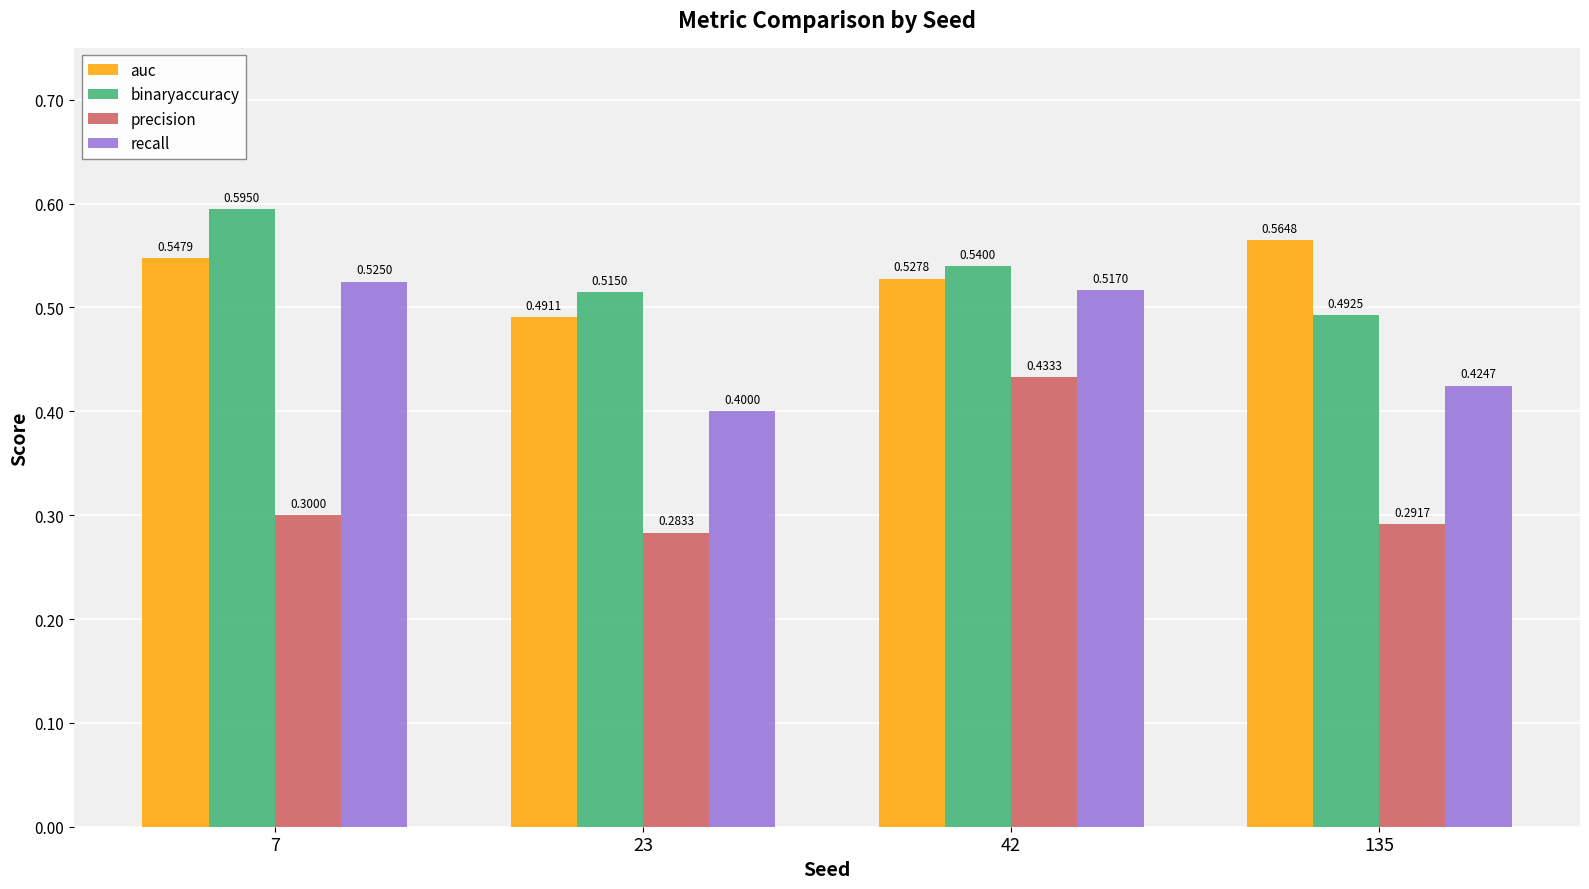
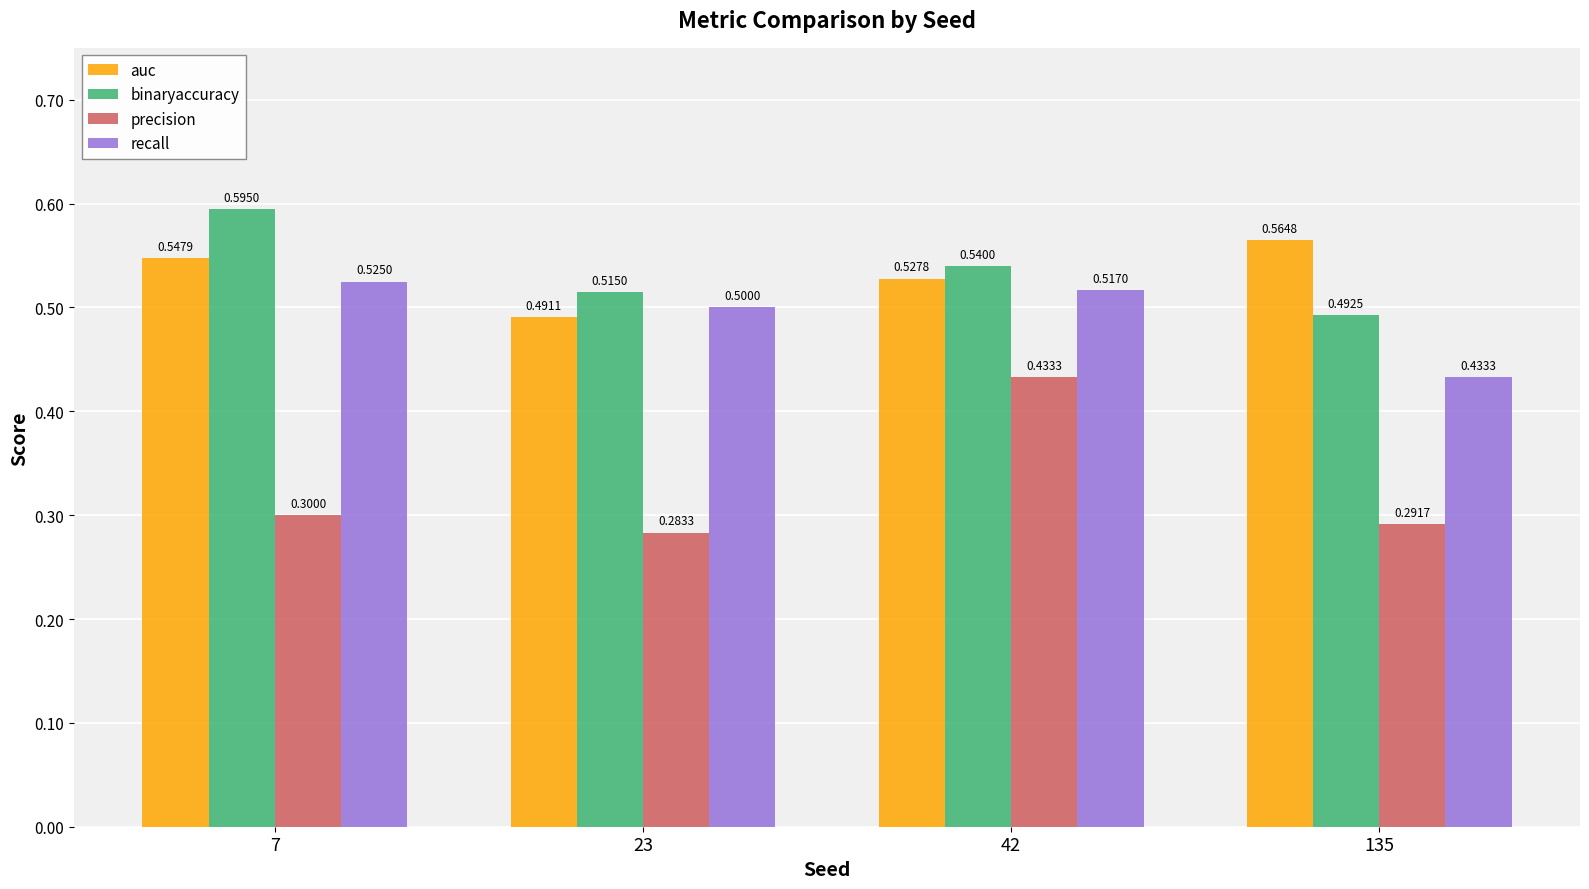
recall, 23: 0.4000 -> 0.5000
recall, 135: 0.4247 -> 0.4333
